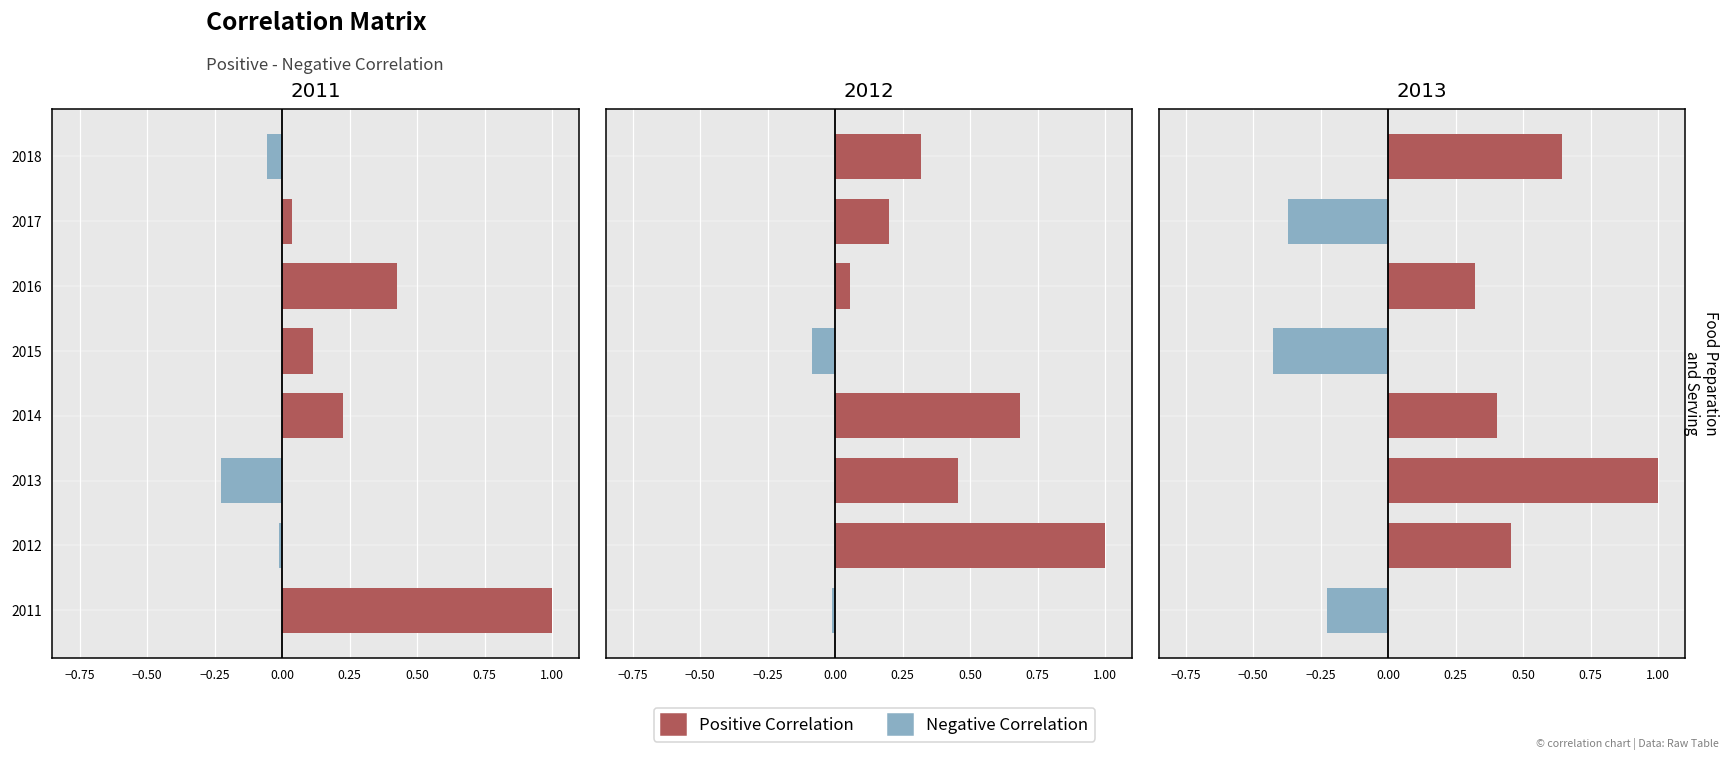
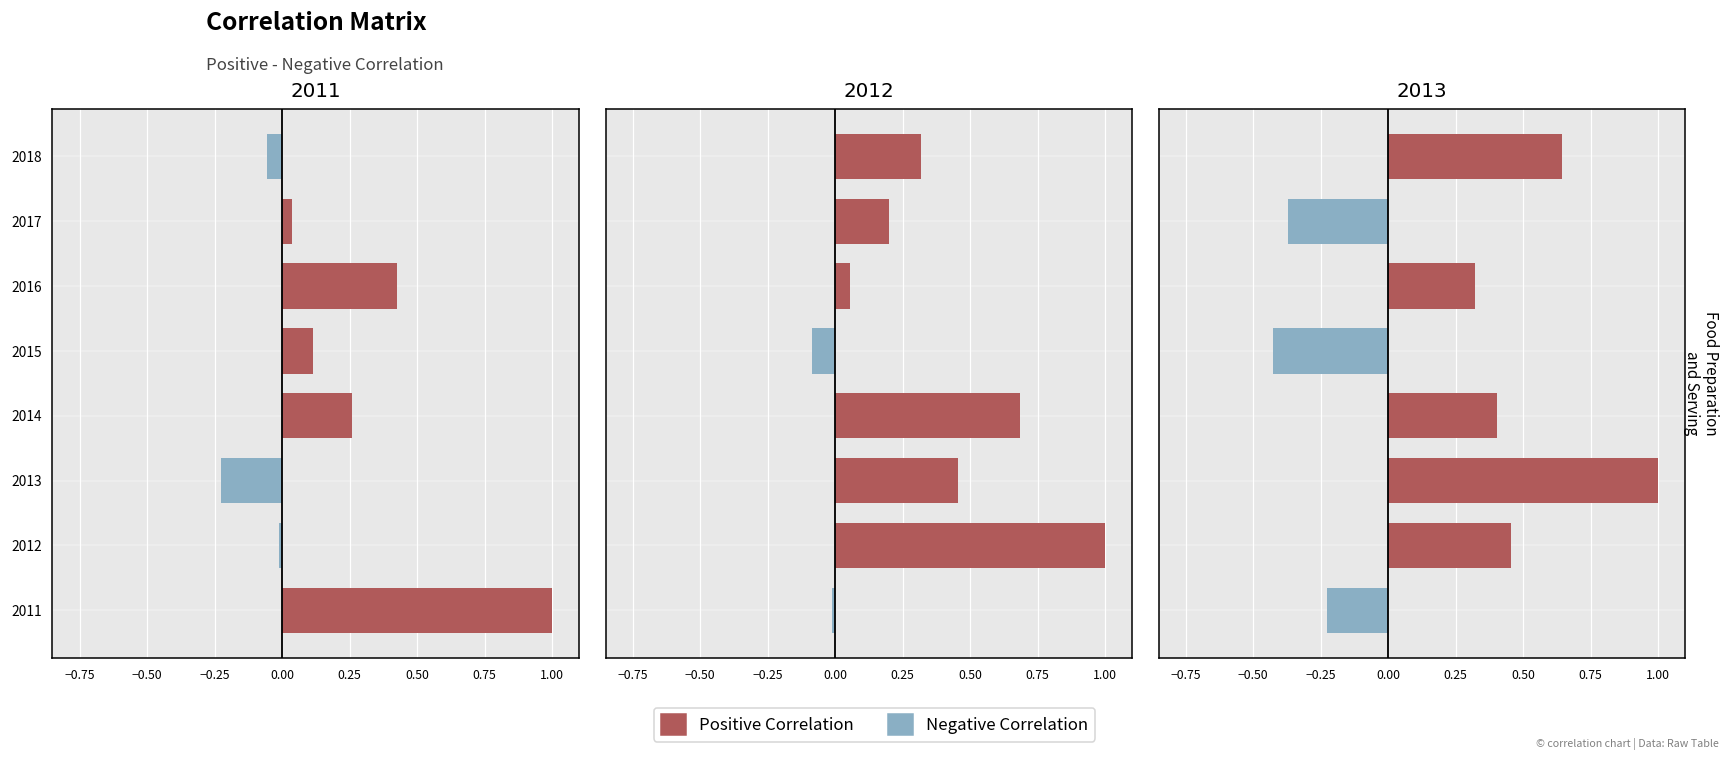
2011, Positive Correlation, 2014: 0.22 -> 0.26
